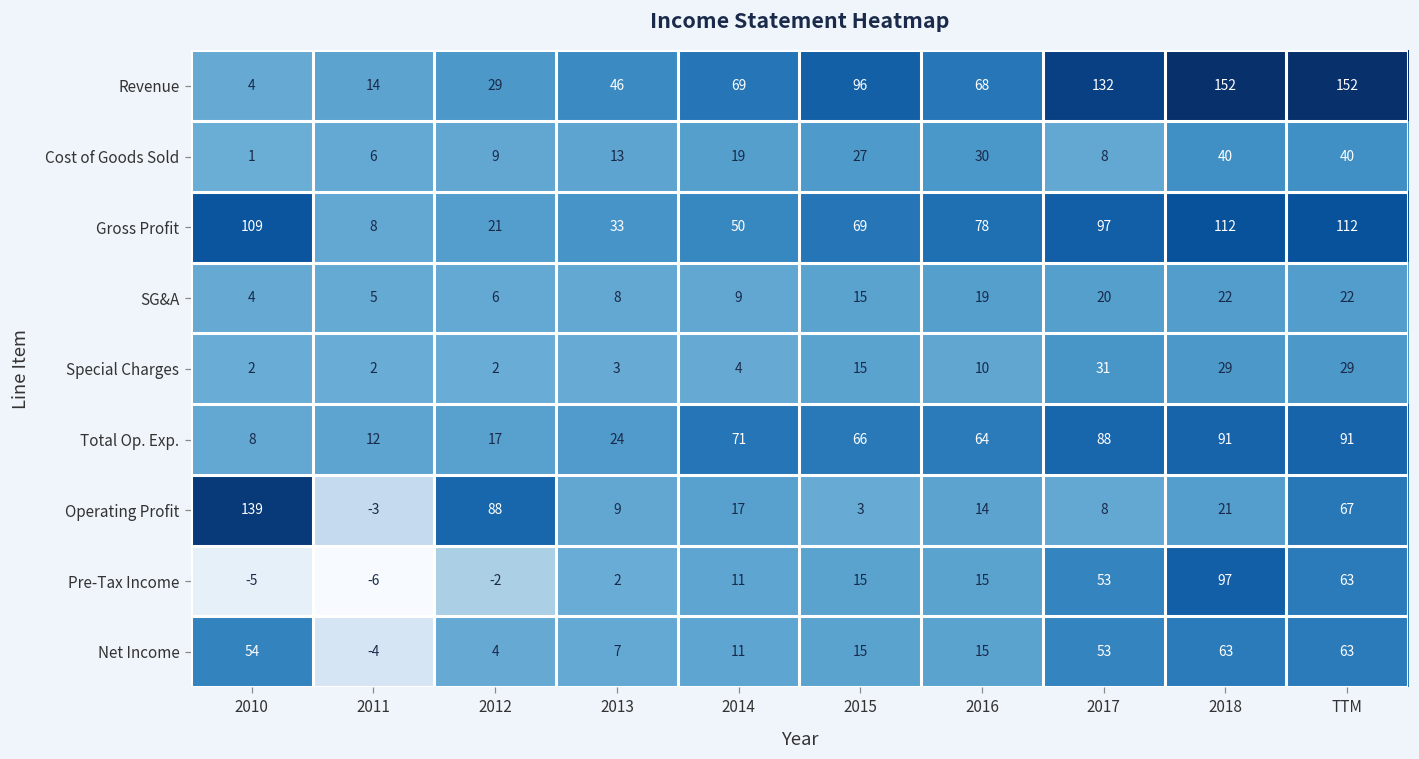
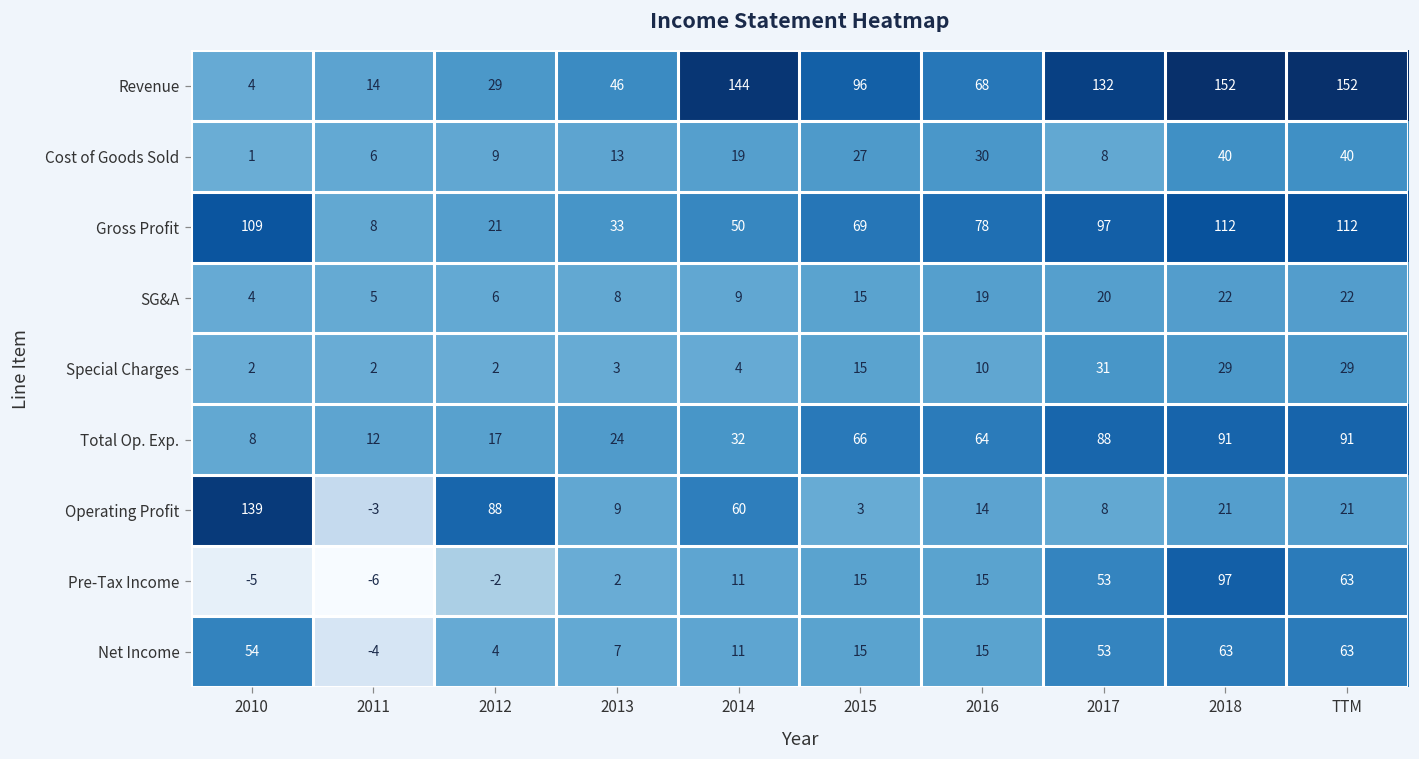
Revenue, 2014: 69 -> 144
Total Op. Exp., 2014: 71 -> 32
Operating Profit, 2014: 17 -> 60
Operating Profit, TTM: 67 -> 21
